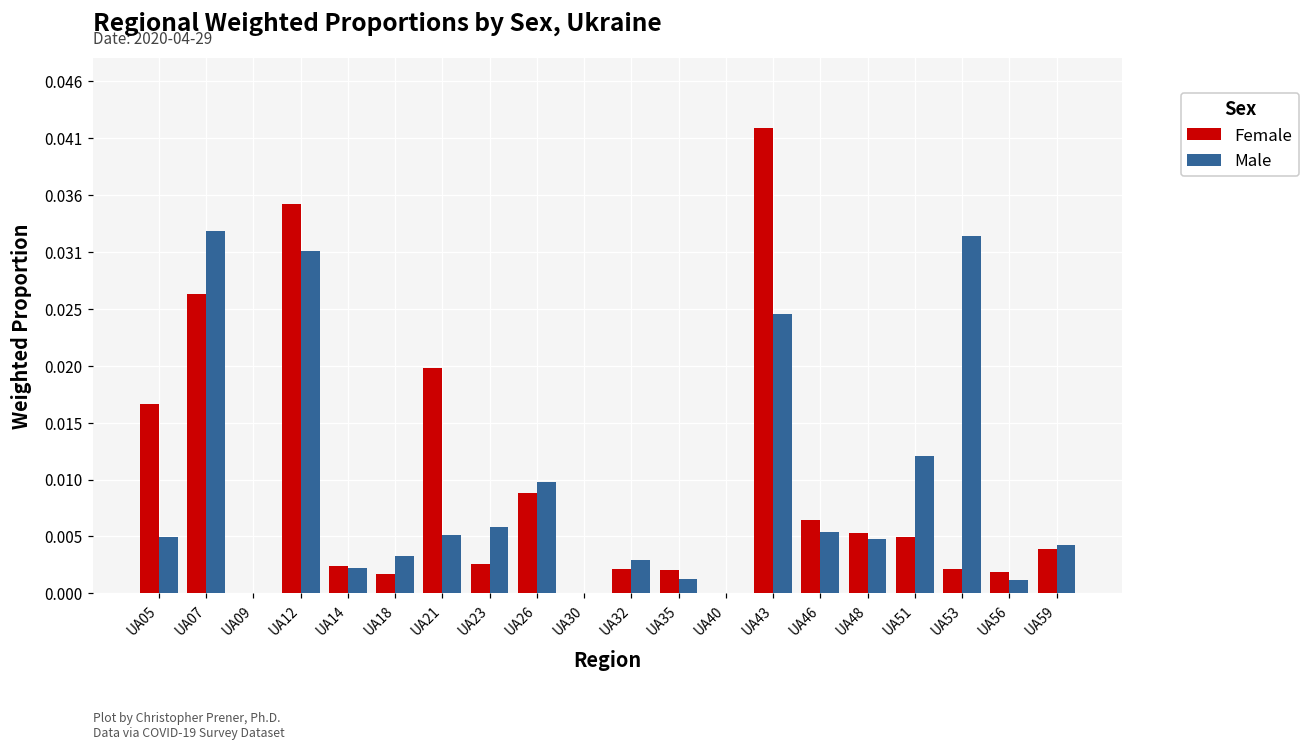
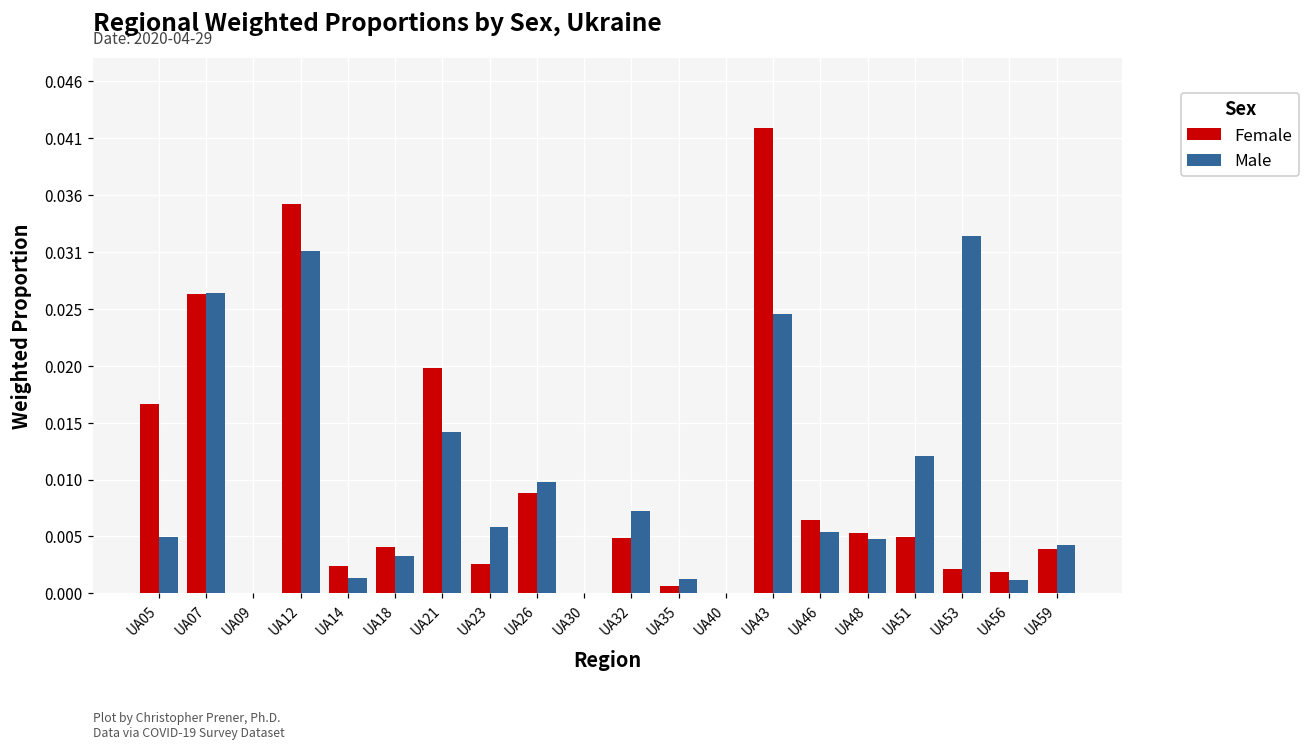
Male, UA07: 0.0325 -> 0.0268
Male, UA14: 0.0023 -> 0.0013
Female, UA18: 0.0017 -> 0.0042
Male, UA21: 0.0052 -> 0.0144
Female, UA32: 0.0022 -> 0.0049
Male, UA32: 0.0029 -> 0.0073
Female, UA35: 0.0021 -> 0.0007
